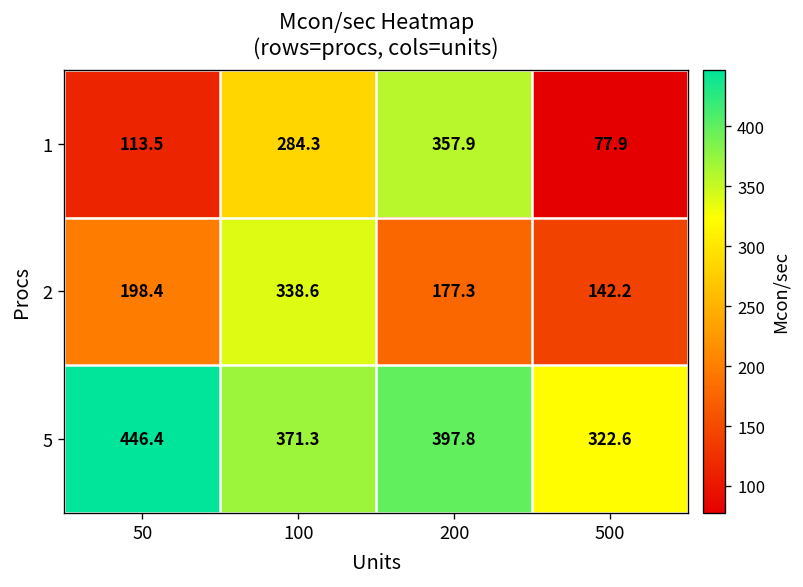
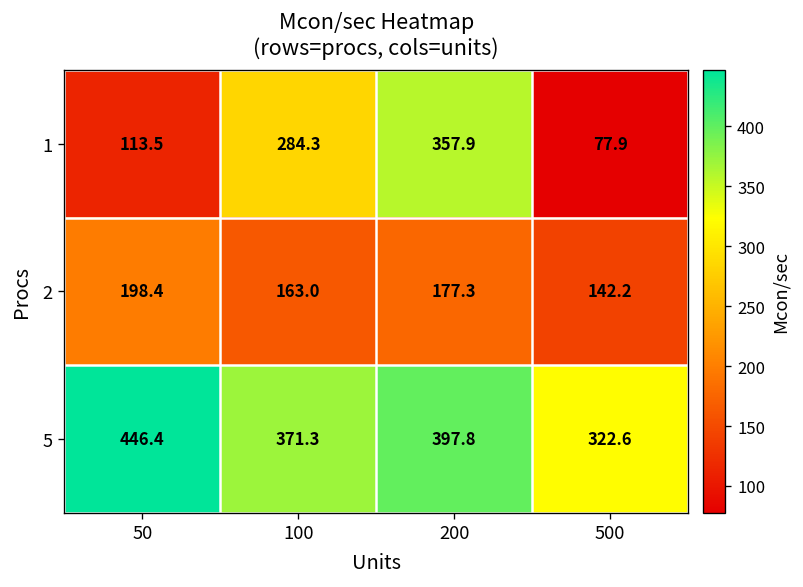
2, 100: 338.6 -> 163.0
